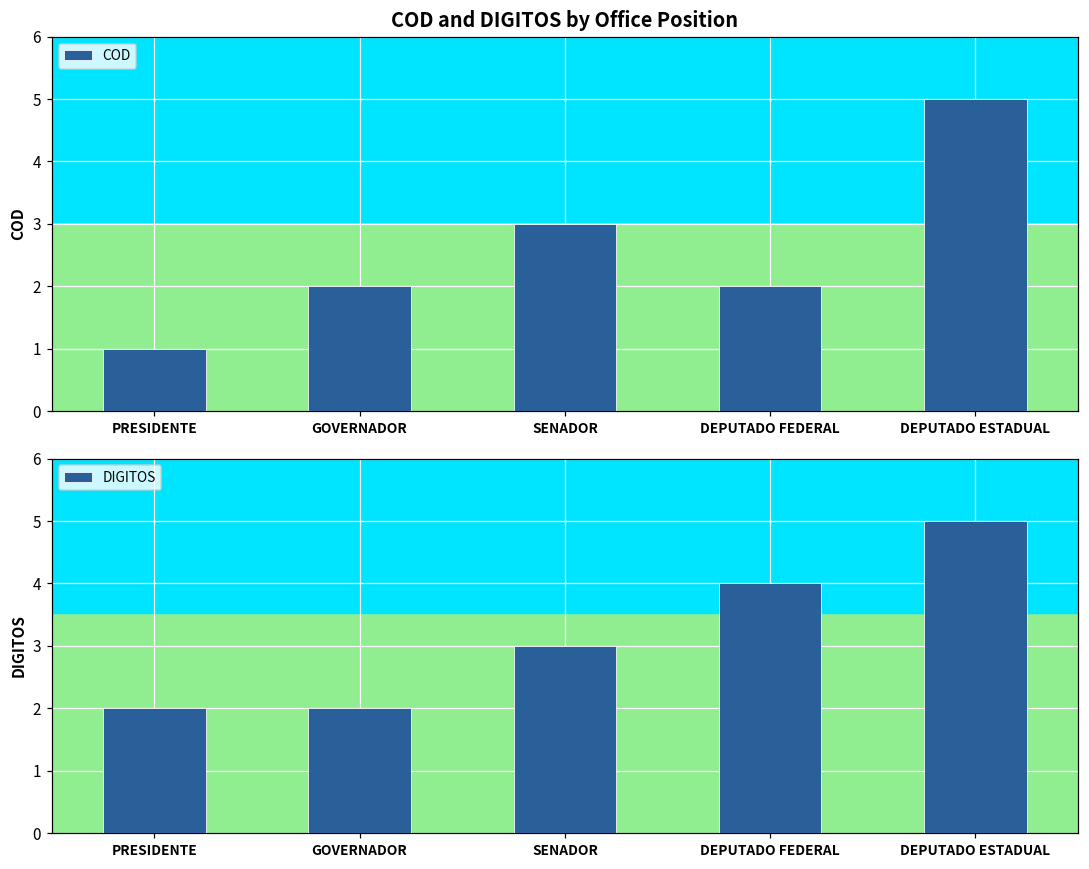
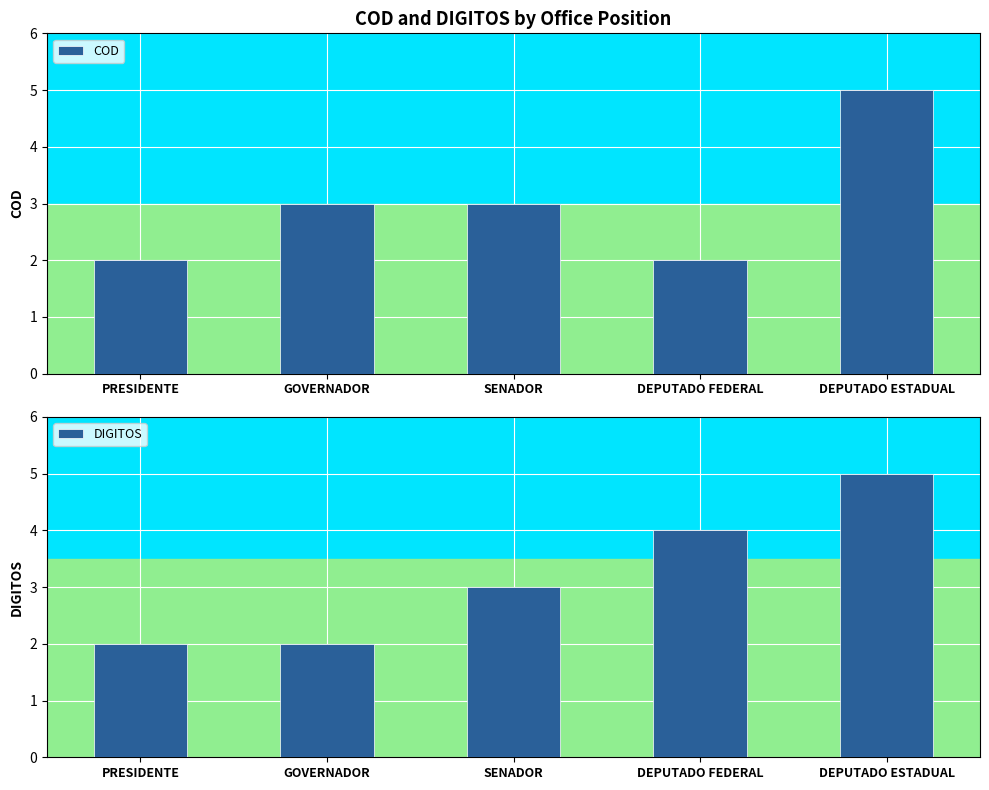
COD and DIGITOS by Office Position, PRESIDENTE: 1 -> 2
COD and DIGITOS by Office Position, GOVERNADOR: 2 -> 3
